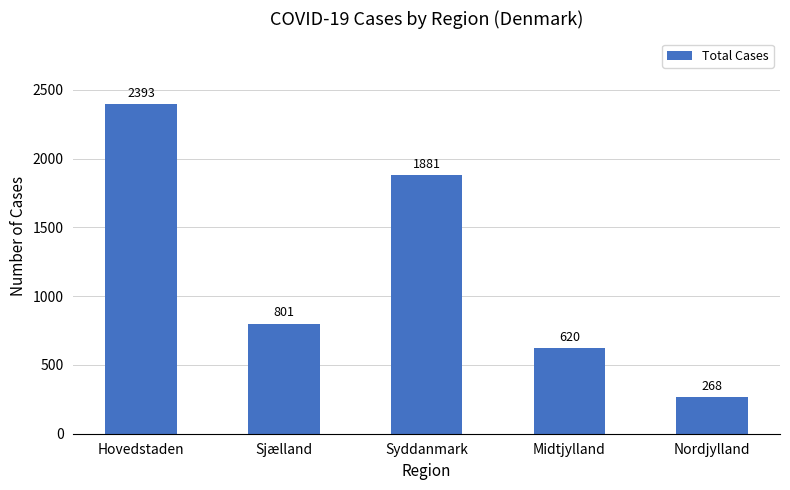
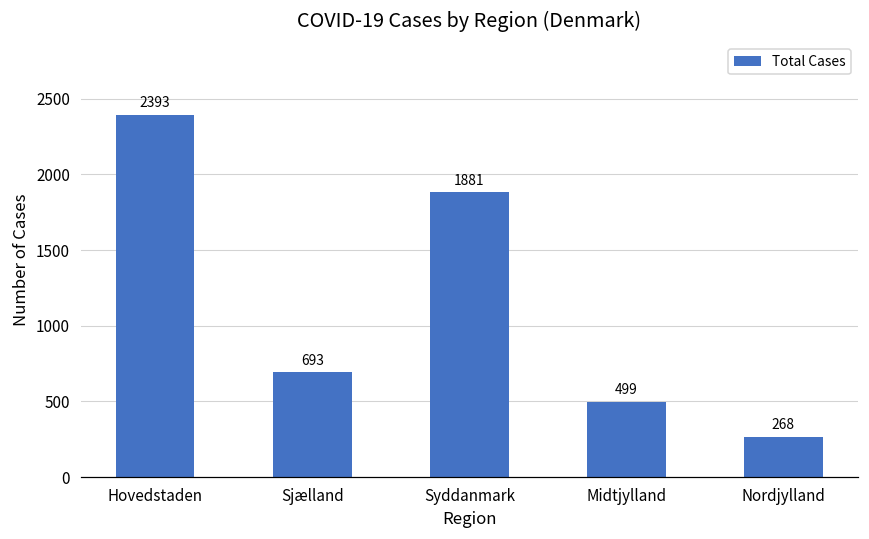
Sjælland: 801 -> 693
Midtjylland: 620 -> 499
